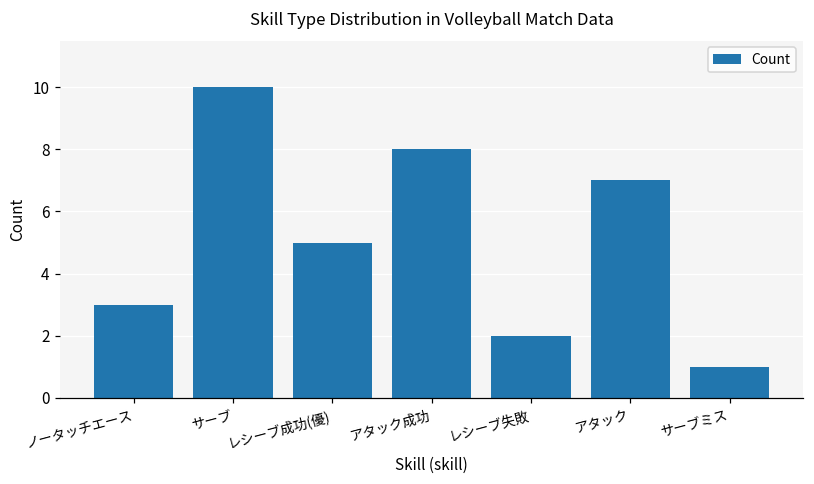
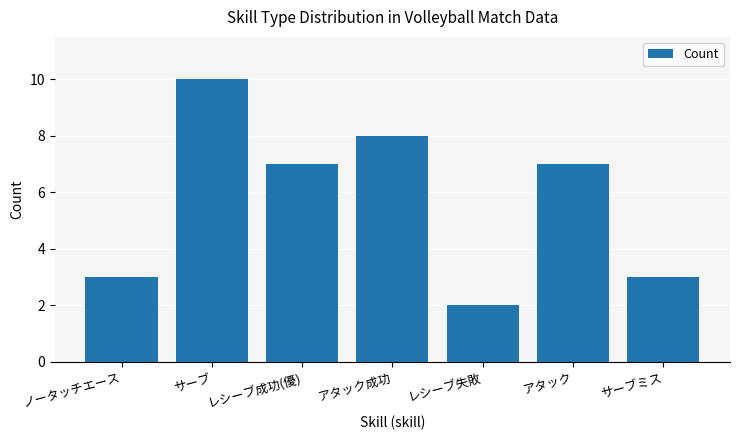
レシーブ成功(優): 5 -> 7
サーブミス: 1 -> 3
